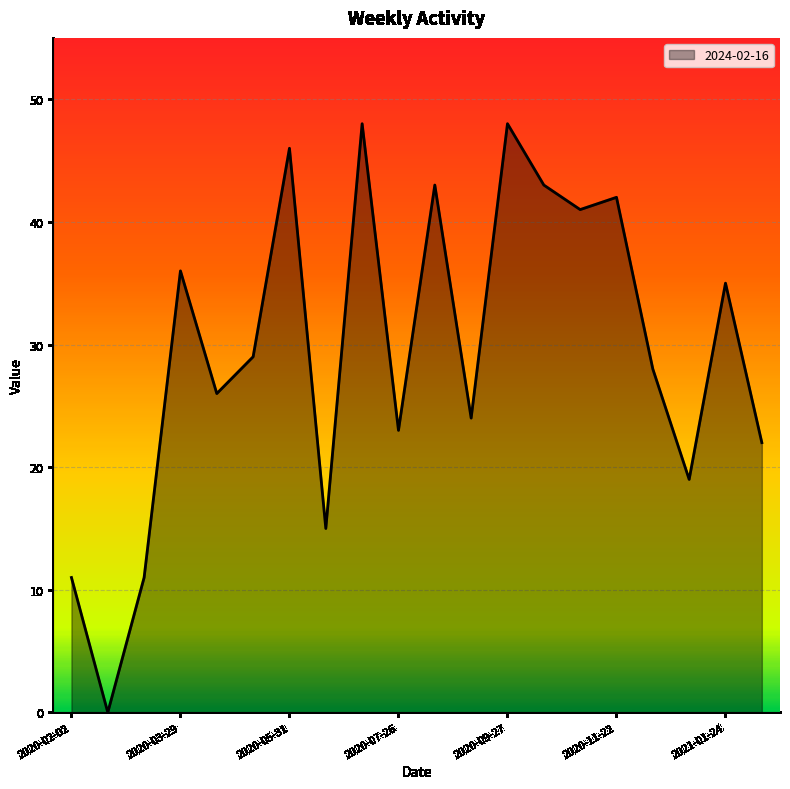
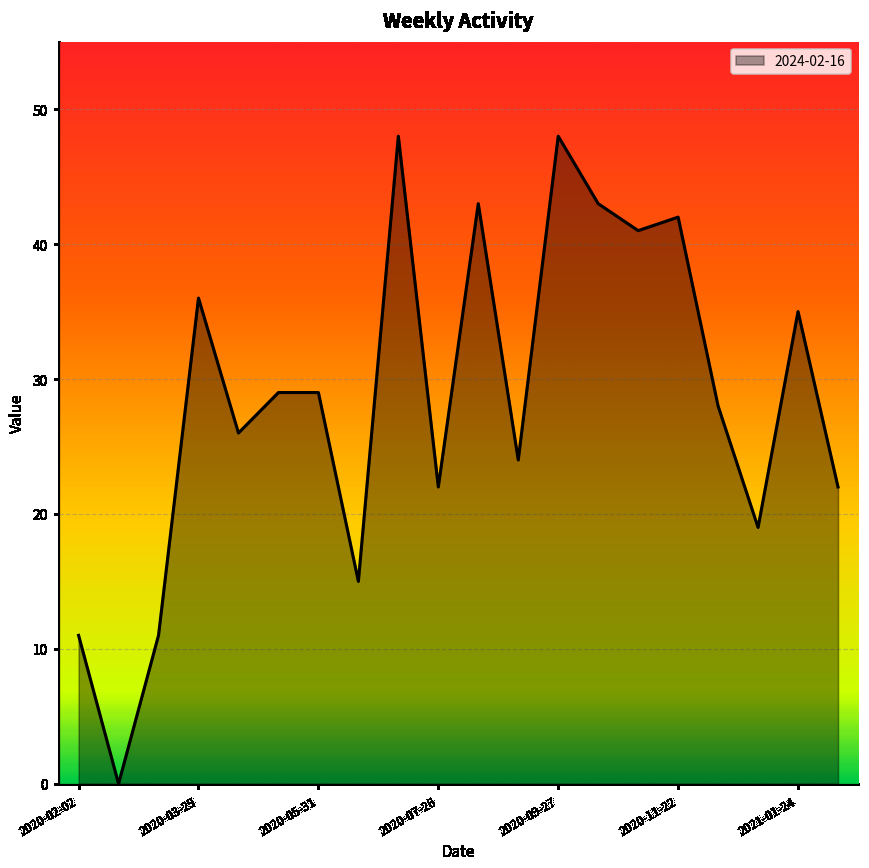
2020-05-31: 46 -> 29
2020-07-26: 23 -> 22
